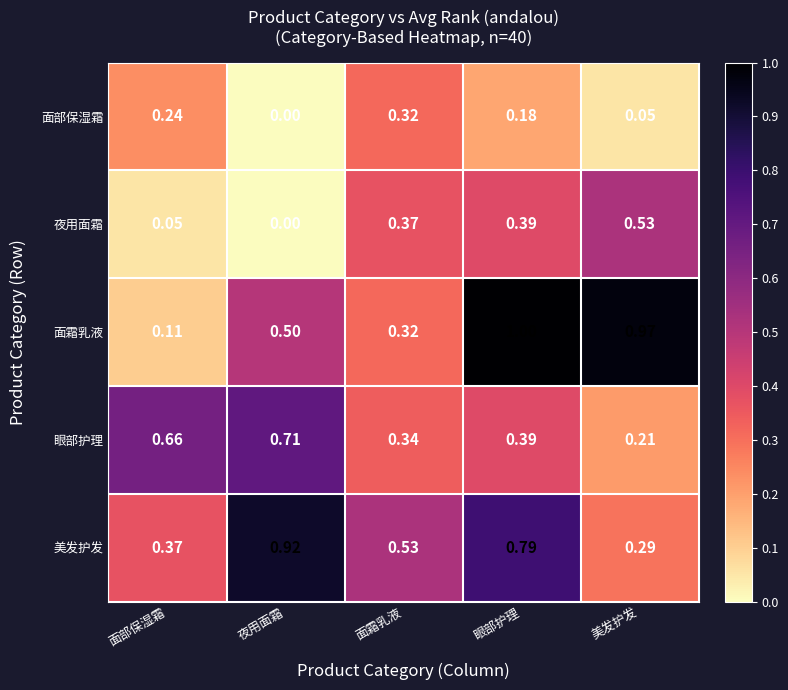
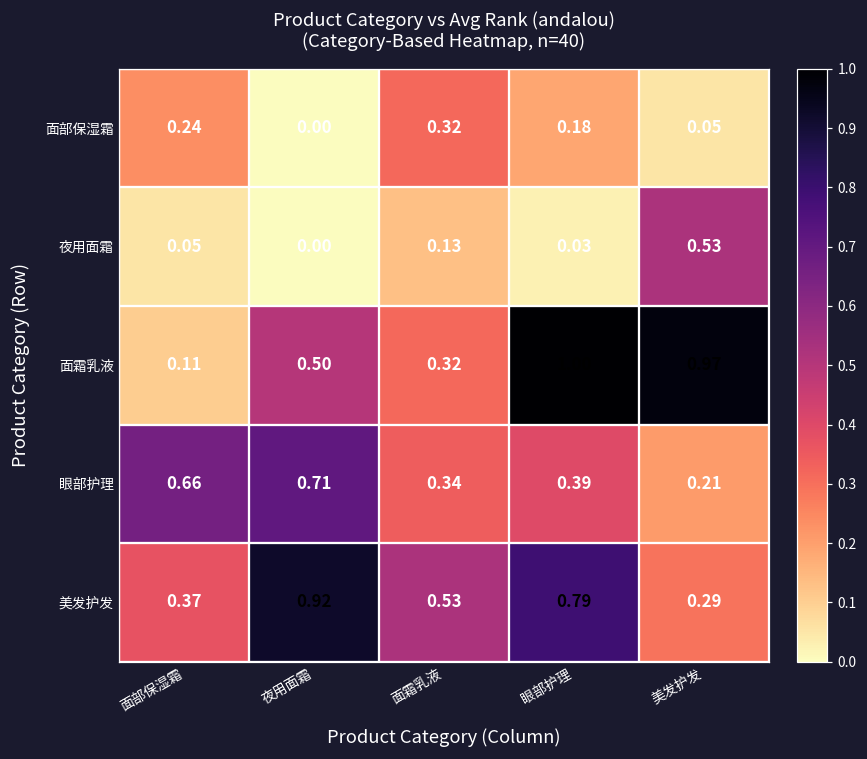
夜用面霜, 面霜乳液: 0.37 -> 0.13
夜用面霜, 眼部护理: 0.39 -> 0.03
